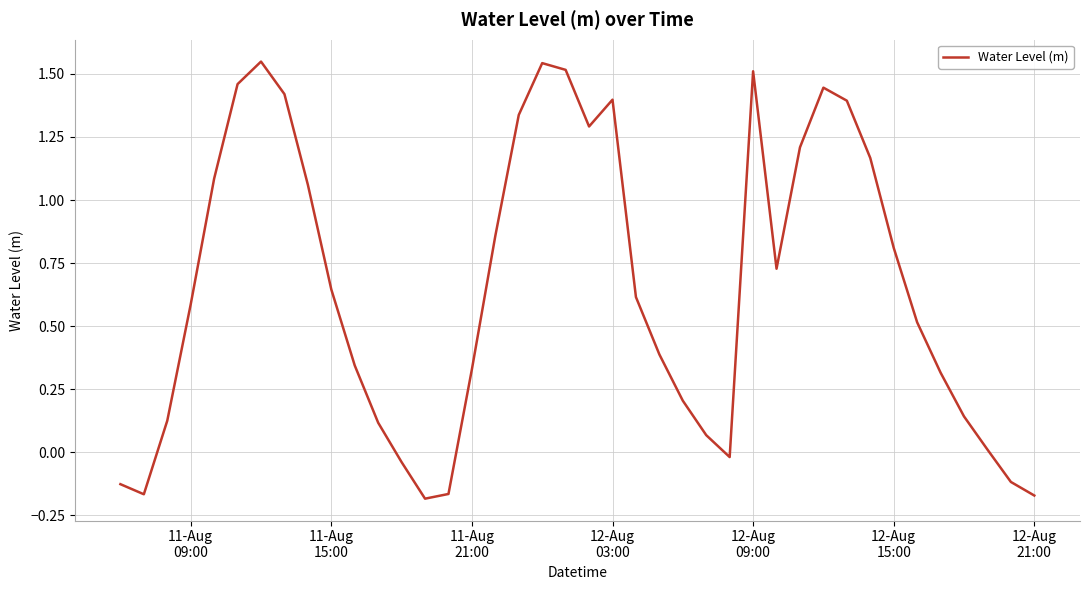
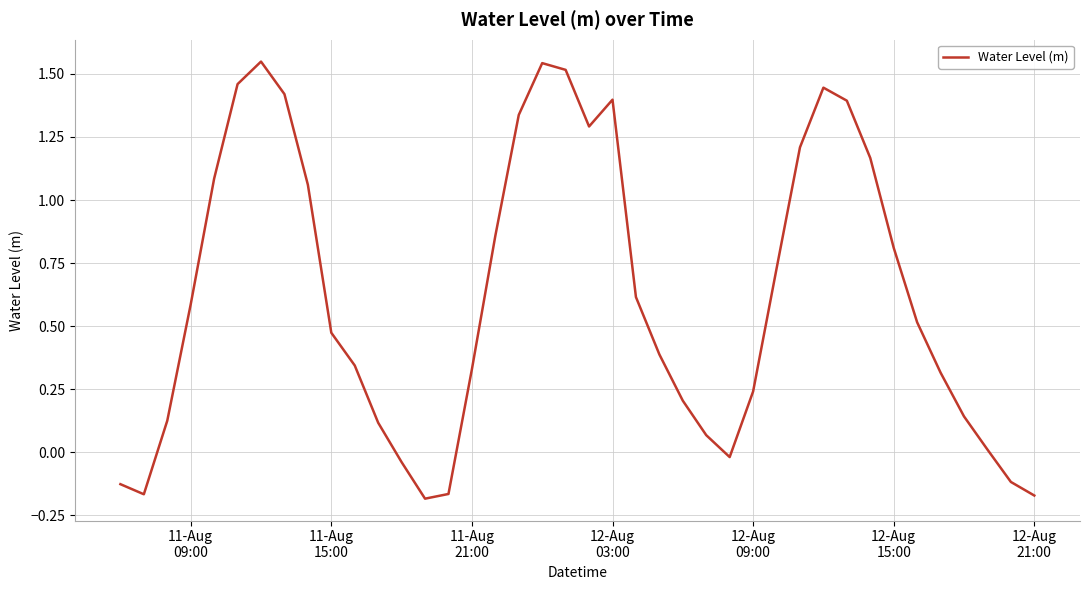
11-Aug 15:00: 0.65 -> 0.47
12-Aug 09:00: 1.51 -> 0.24
